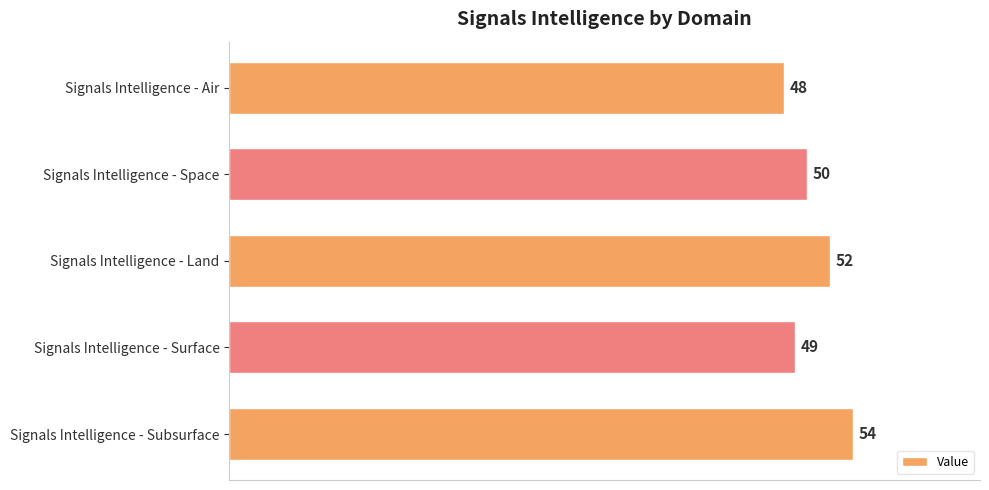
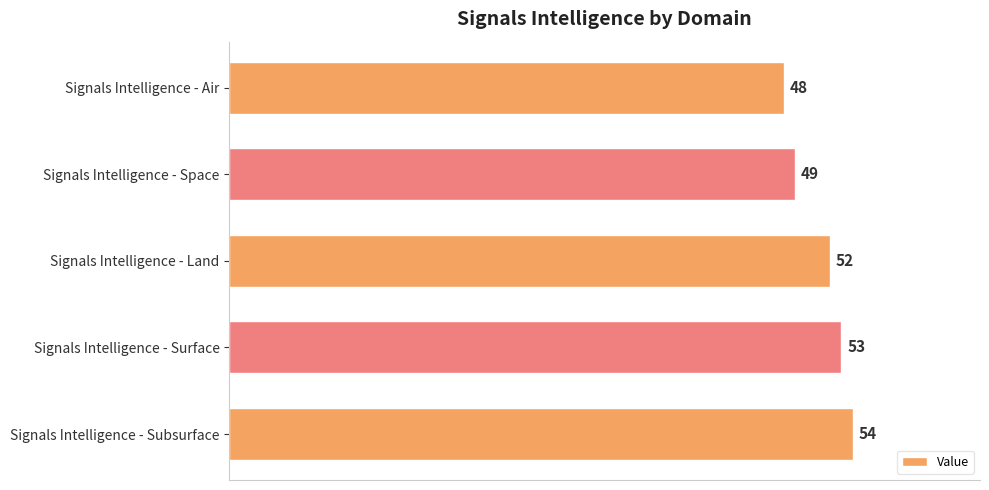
Signals Intelligence - Space: 50 -> 49
Signals Intelligence - Surface: 49 -> 53
